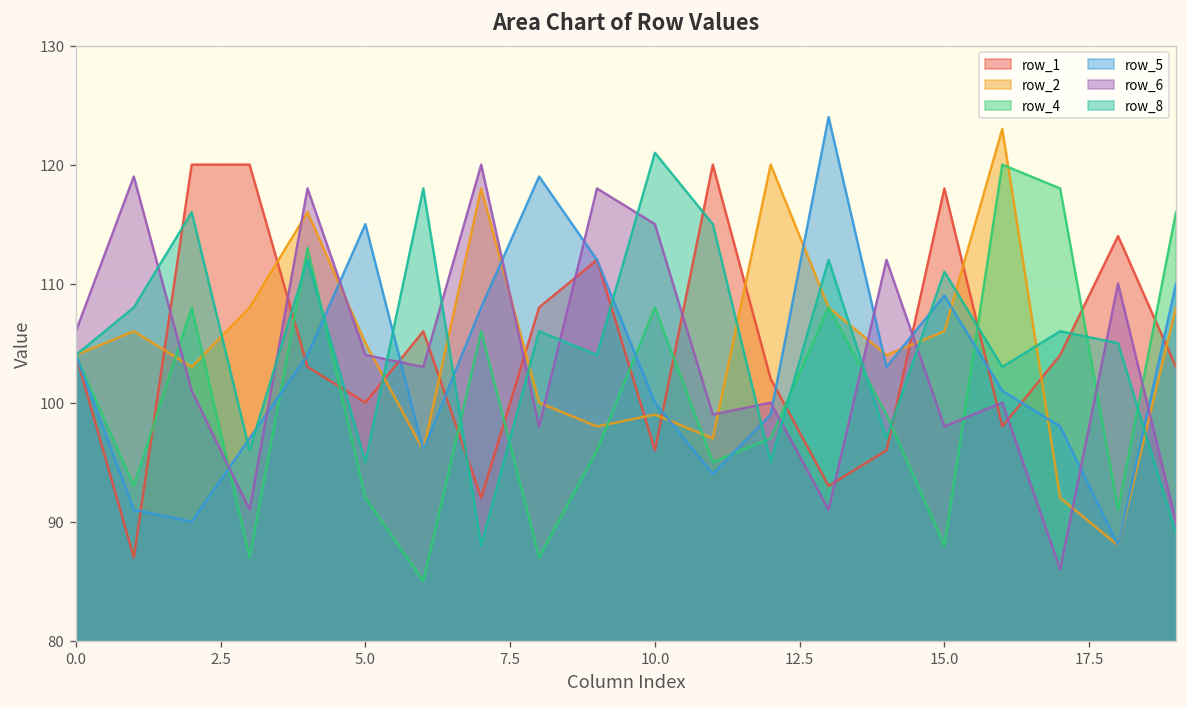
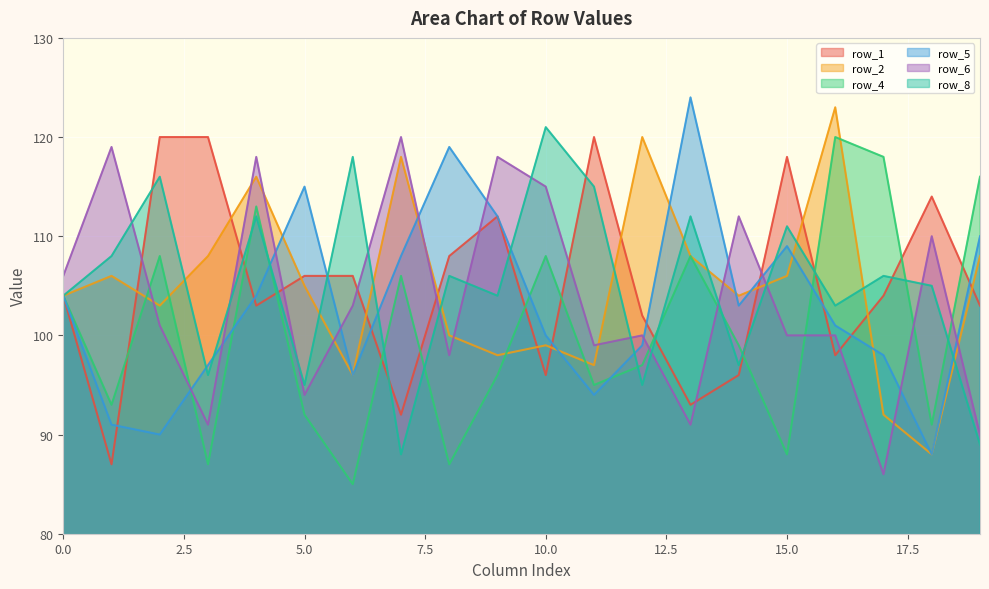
row_1, 5.0: 100 -> 106
row_6, 5.0: 104 -> 94
row_6, 15.0: 98 -> 100
